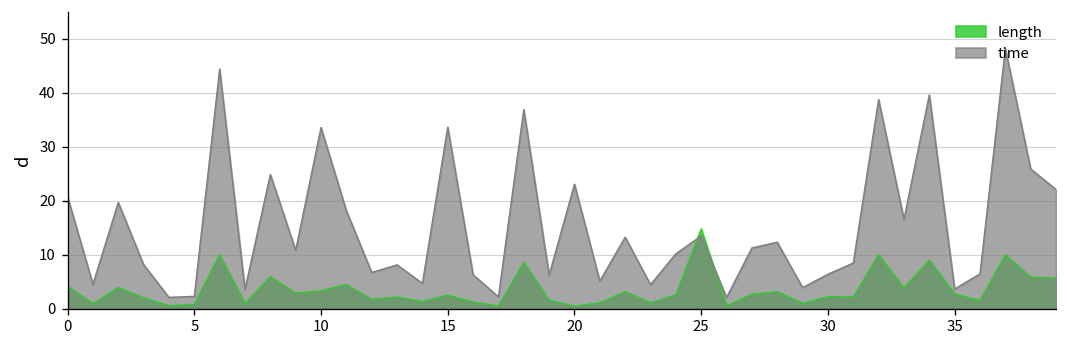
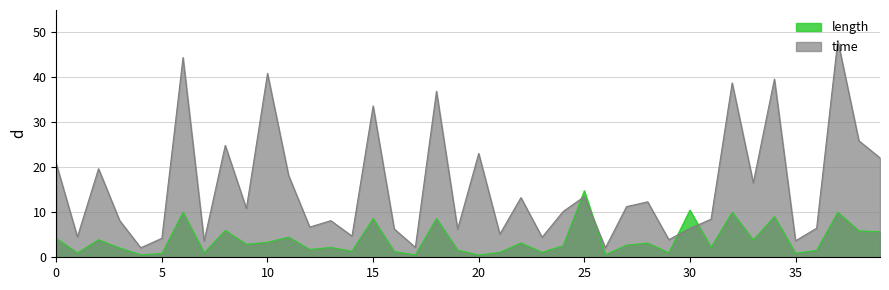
time, 5: 2 -> 4
time, 10: 34 -> 41
length, 15: 3 -> 9
length, 30: 2 -> 10
length, 35: 3 -> 1
